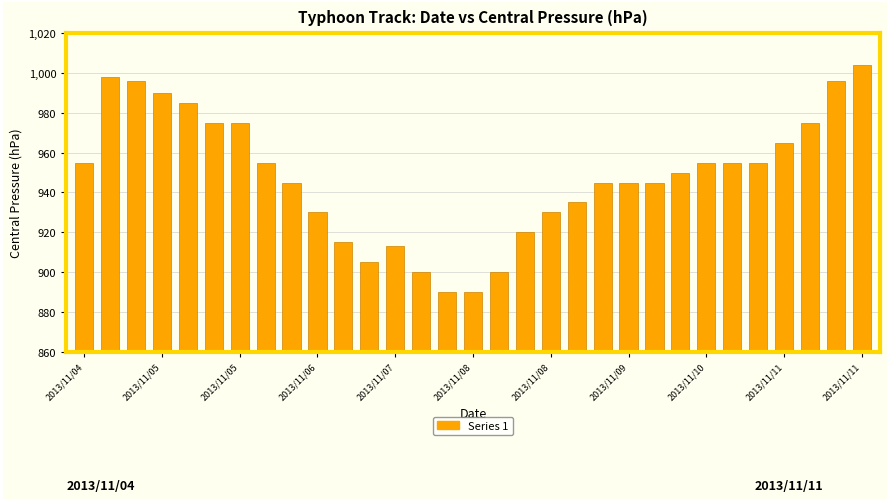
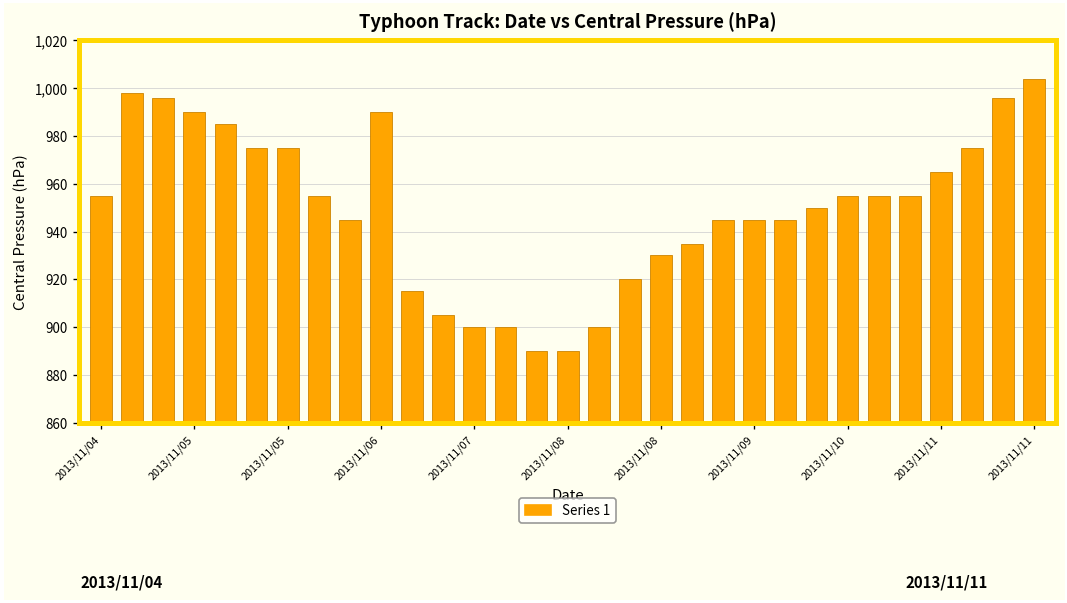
2013/11/06: 930 -> 990
2013/11/07: 913 -> 900
